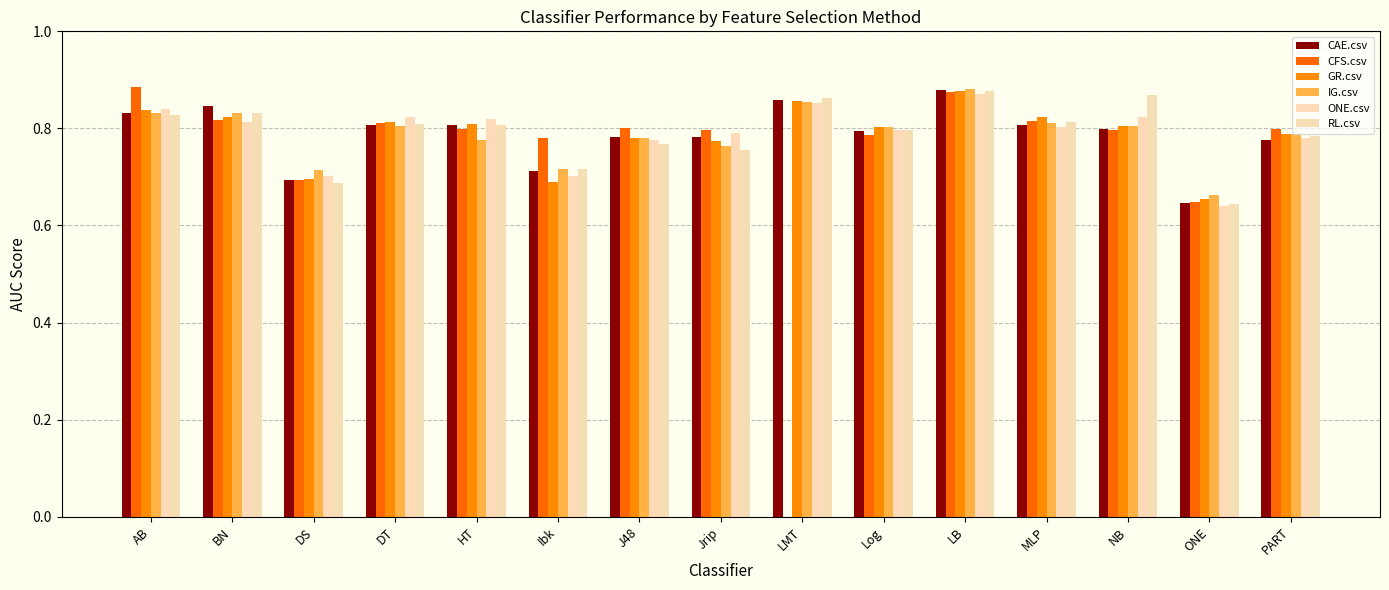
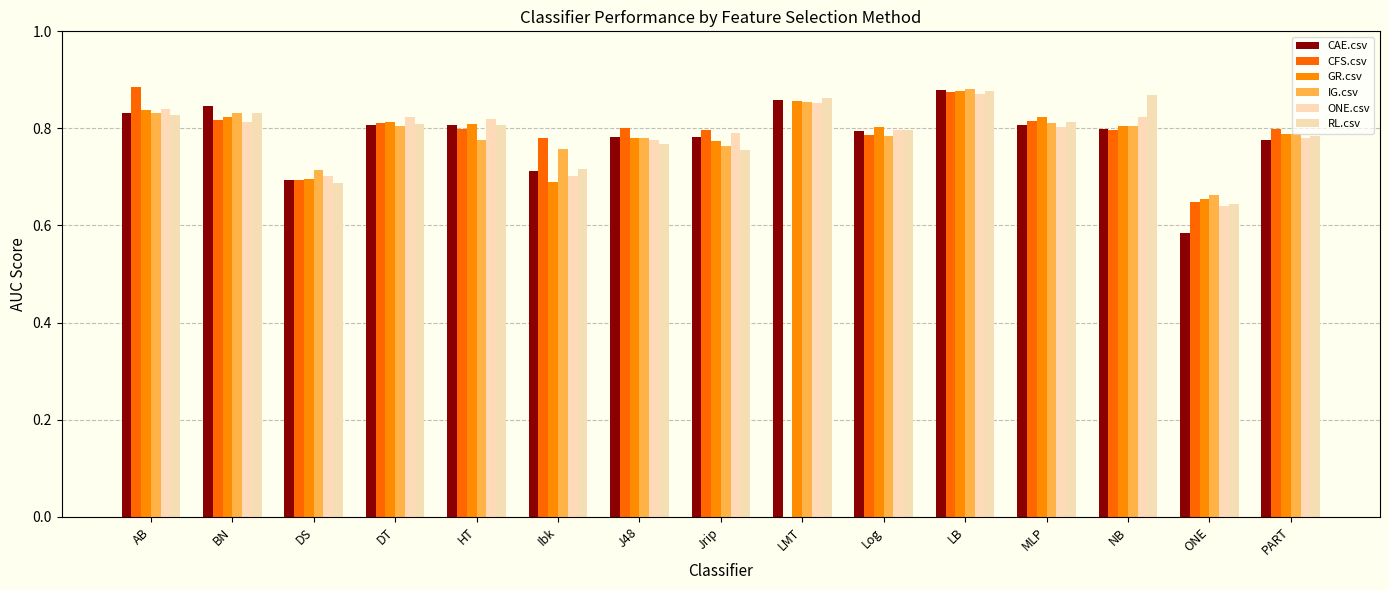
IG.csv, Ibk: 0.72 -> 0.76
IG.csv, Log: 0.80 -> 0.78
CAE.csv, ONE: 0.65 -> 0.59
